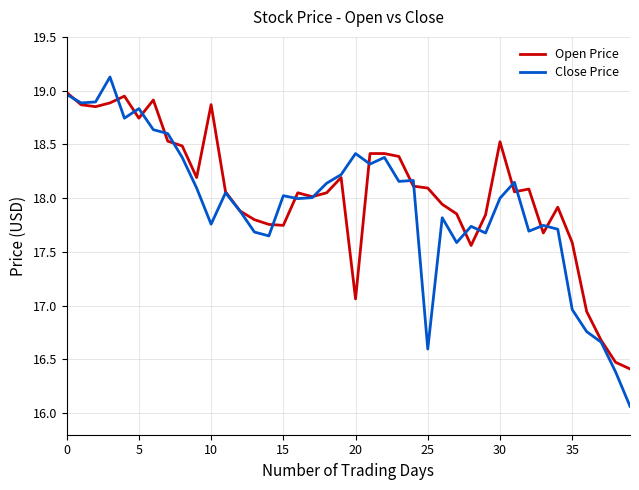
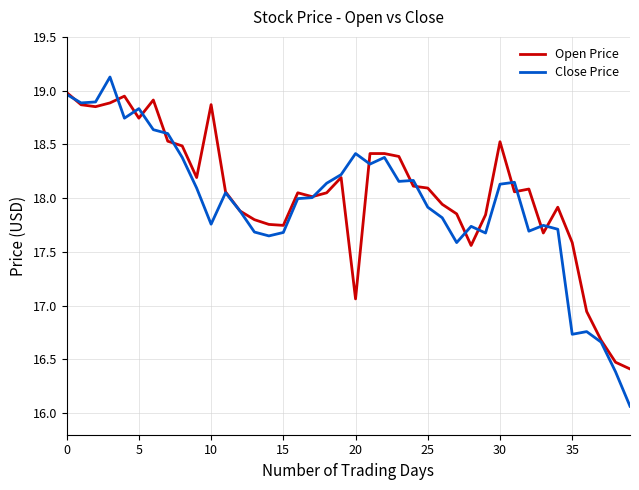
Close Price, 15: 18.02 -> 17.68
Close Price, 25: 16.60 -> 17.92
Close Price, 30: 18.00 -> 18.13
Close Price, 35: 16.96 -> 16.73
